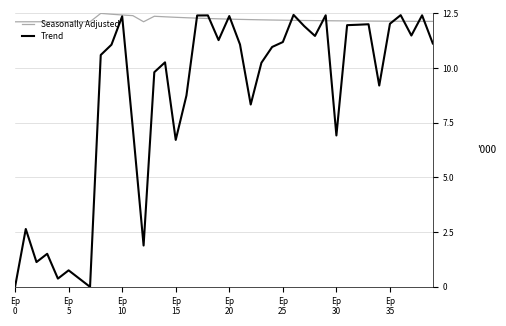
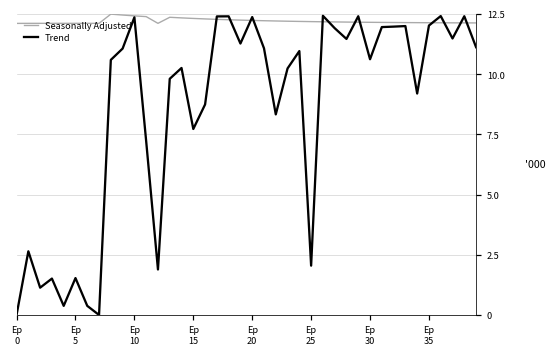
Trend, Ep 5: 0.8 -> 1.5
Trend, Ep 15: 6.7 -> 7.7
Trend, Ep 25: 11.2 -> 2.0
Trend, Ep 30: 6.9 -> 10.6
